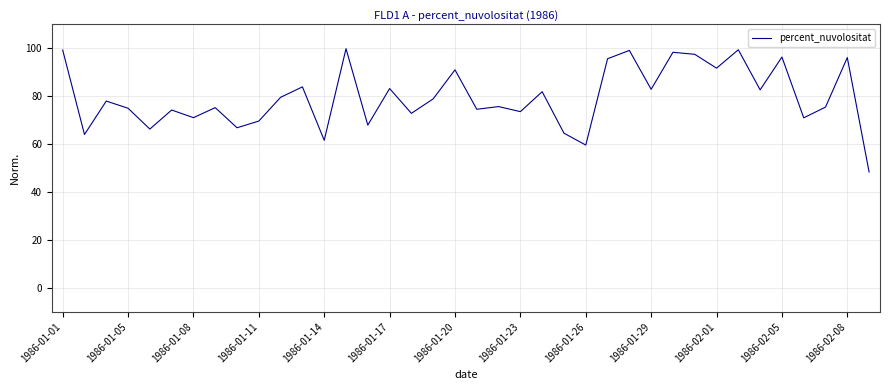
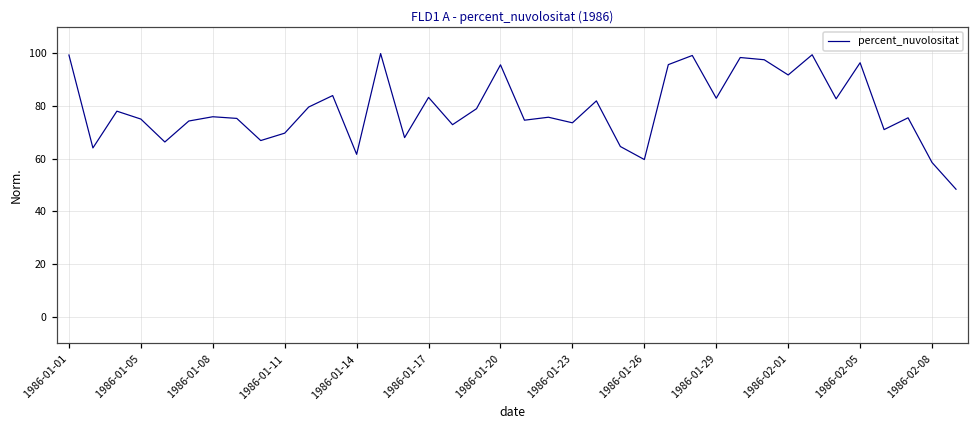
1986-01-08: 71 -> 76
1986-01-20: 91 -> 96
1986-02-08: 96 -> 59
